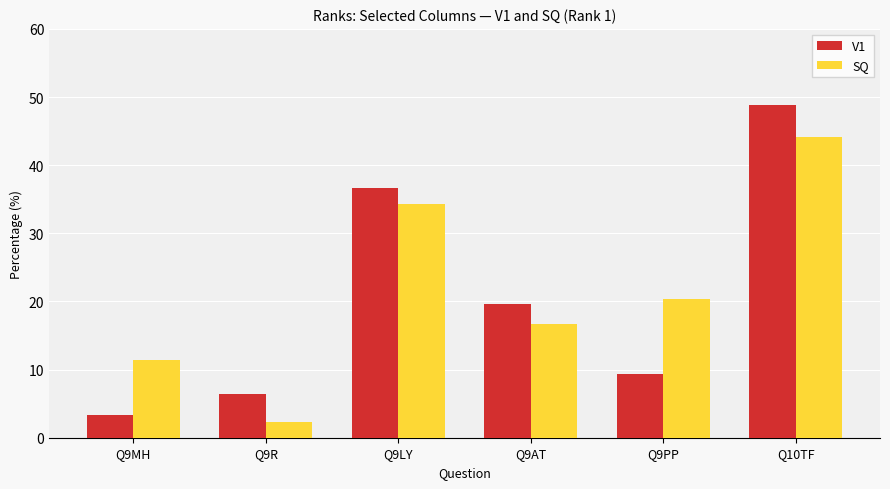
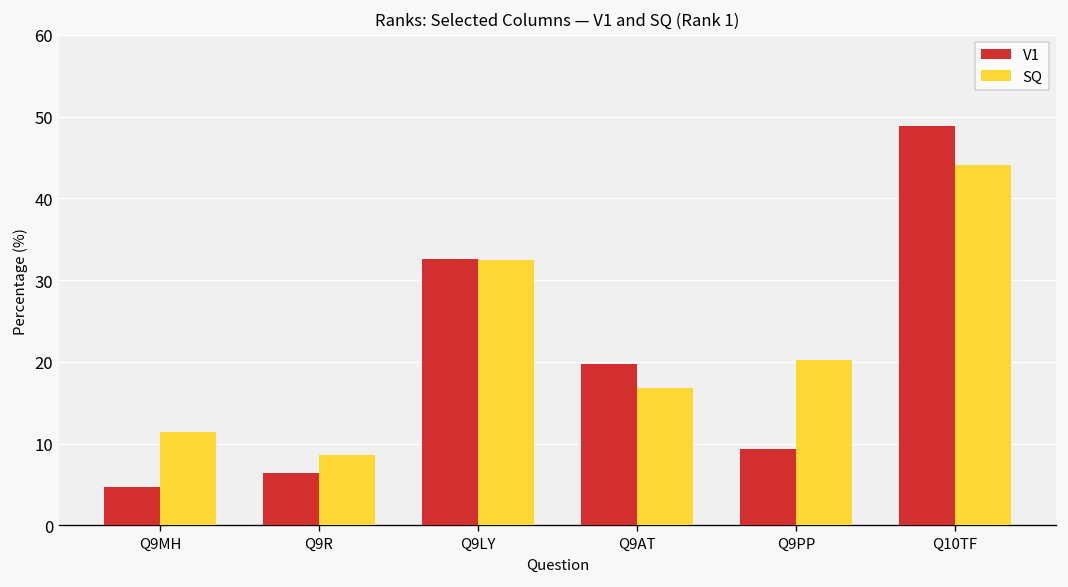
V1, Q9MH: 3 -> 5
SQ, Q9R: 2 -> 9
V1, Q9LY: 37 -> 33
SQ, Q9LY: 34 -> 32
